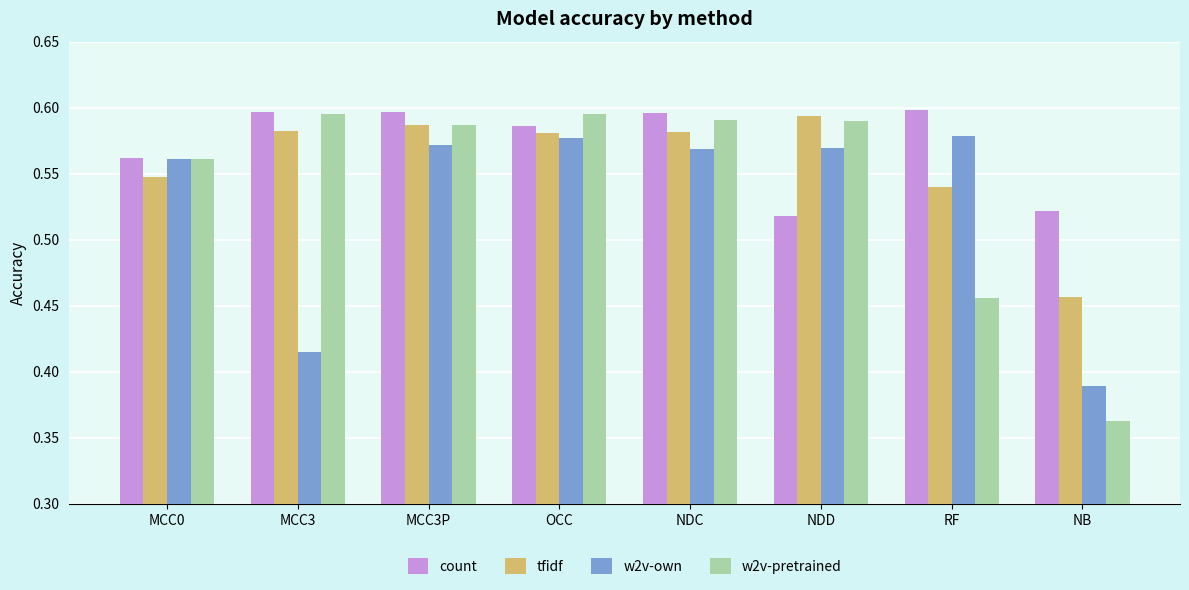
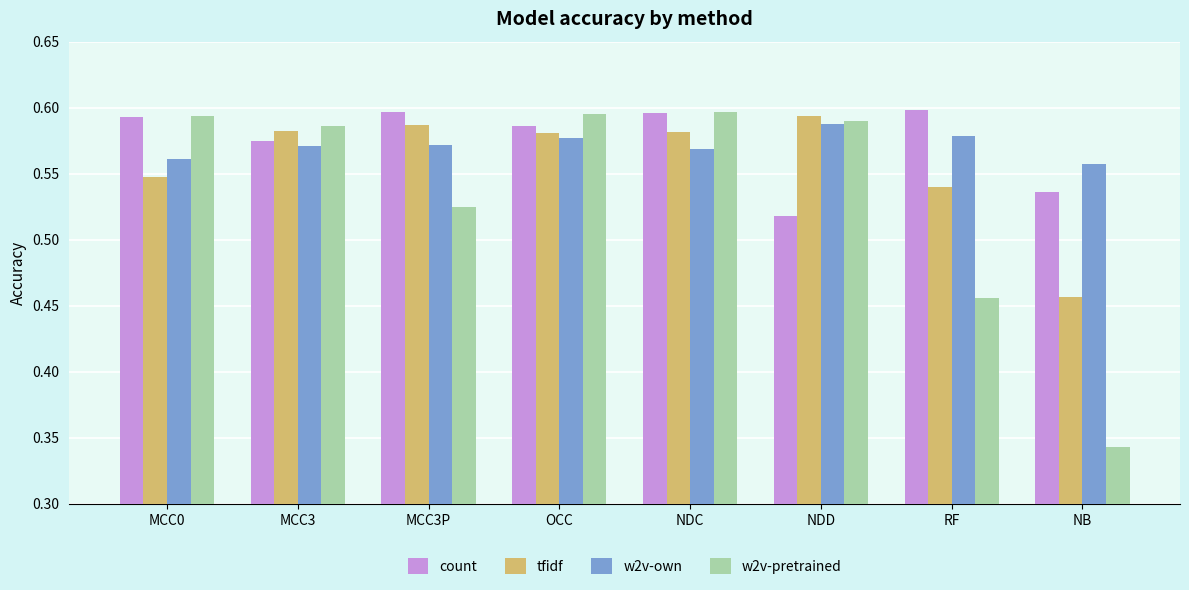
count, MCC0: 0.562 -> 0.593
w2v-pretrained, MCC0: 0.561 -> 0.594
count, MCC3: 0.597 -> 0.575
w2v-own, MCC3: 0.415 -> 0.571
w2v-pretrained, MCC3: 0.595 -> 0.586
w2v-pretrained, MCC3P: 0.587 -> 0.525
w2v-pretrained, NDC: 0.591 -> 0.597
w2v-own, NDD: 0.570 -> 0.587
count, NB: 0.522 -> 0.536
w2v-own, NB: 0.389 -> 0.557
w2v-pretrained, NB: 0.363 -> 0.343
